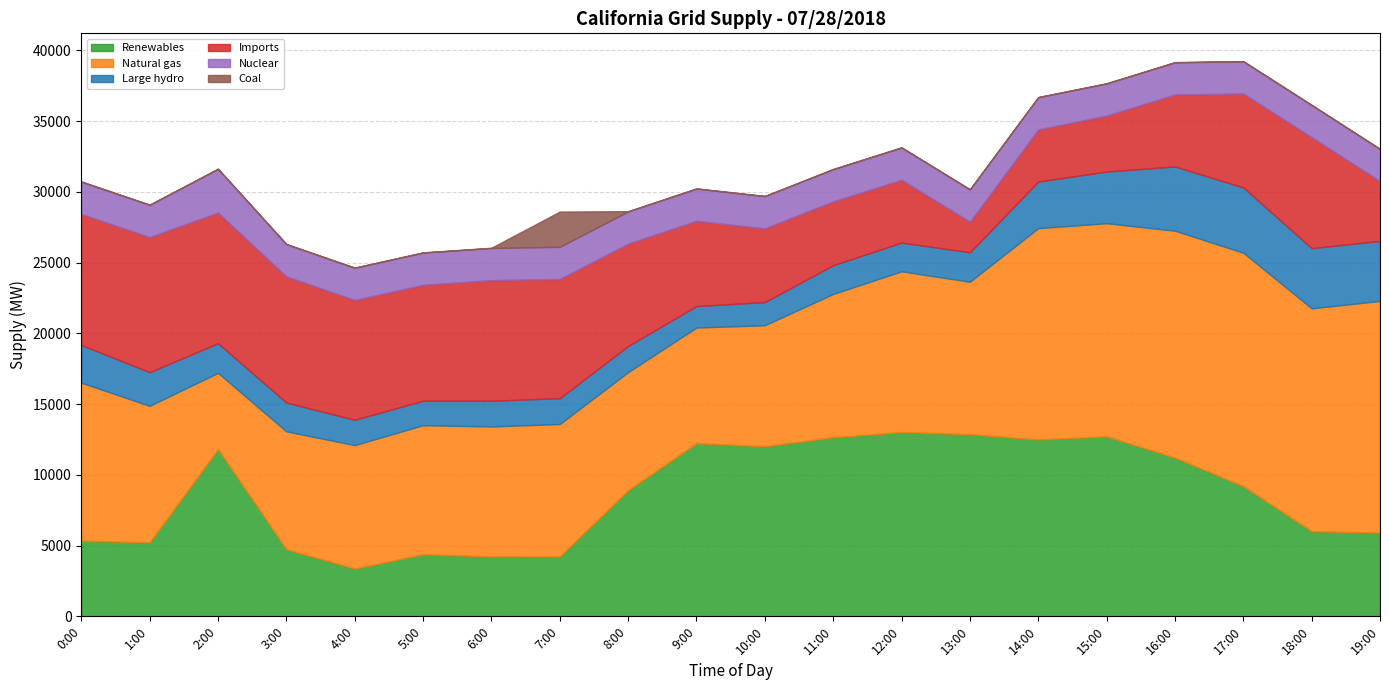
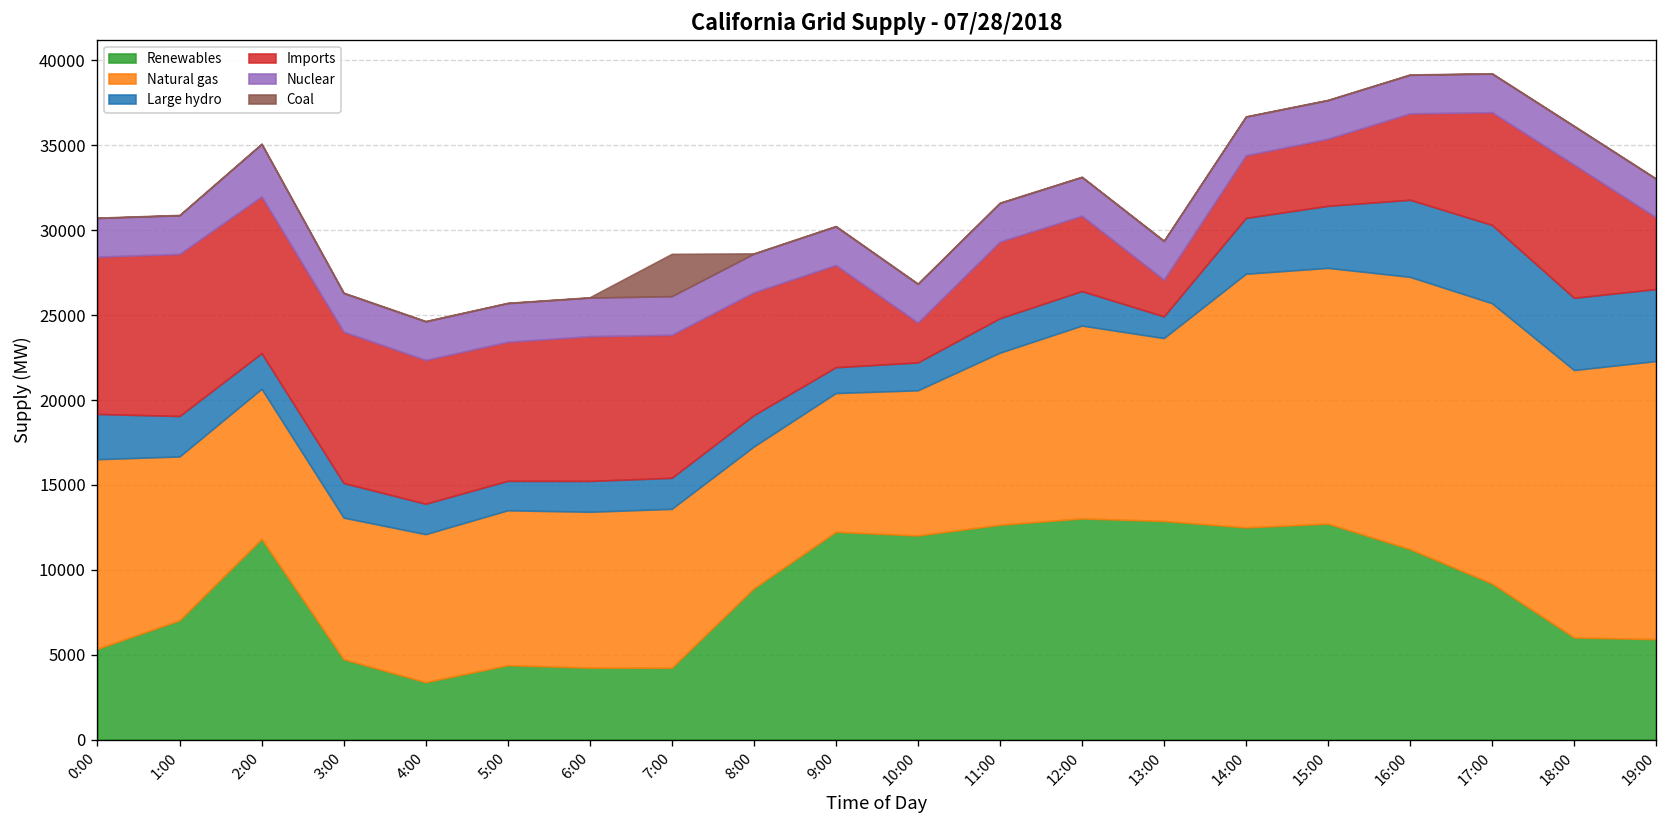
Renewables, 1:00: 5200 -> 7000
Natural gas, 2:00: 5400 -> 8800
Imports, 10:00: 5200 -> 2400
Large hydro, 13:00: 2100 -> 1300
